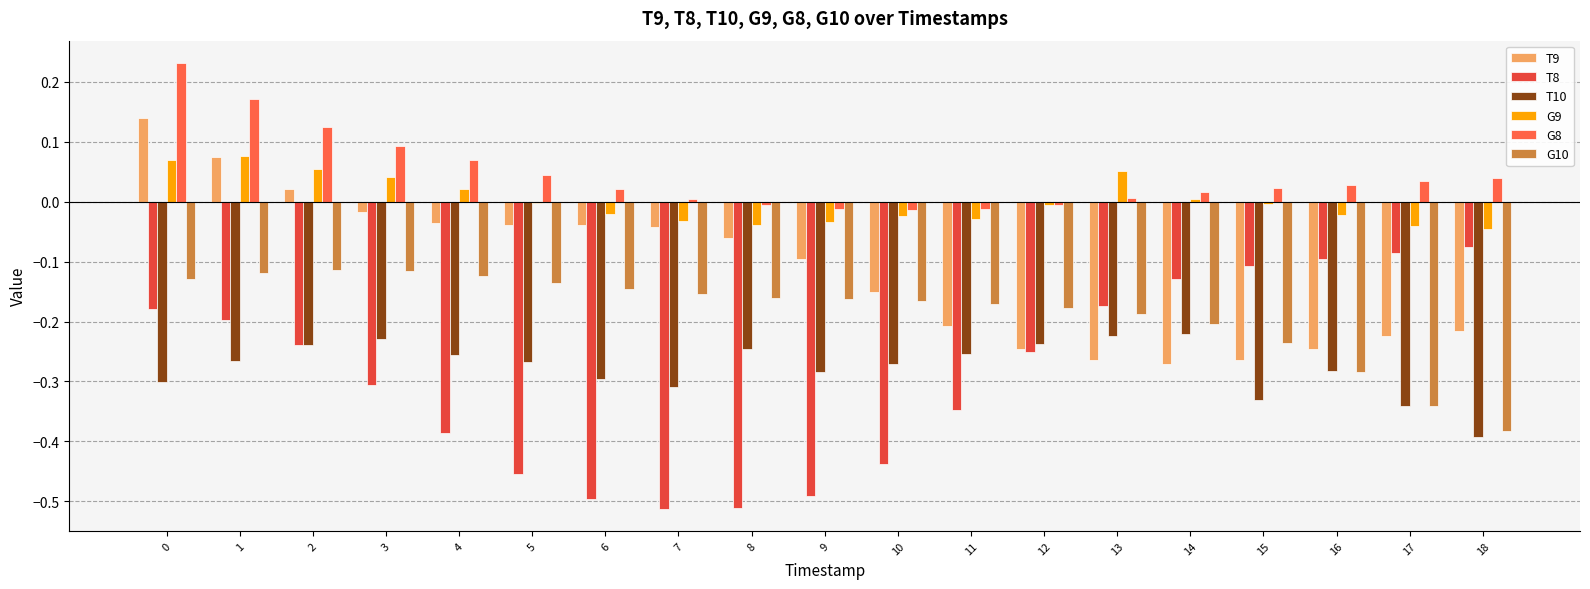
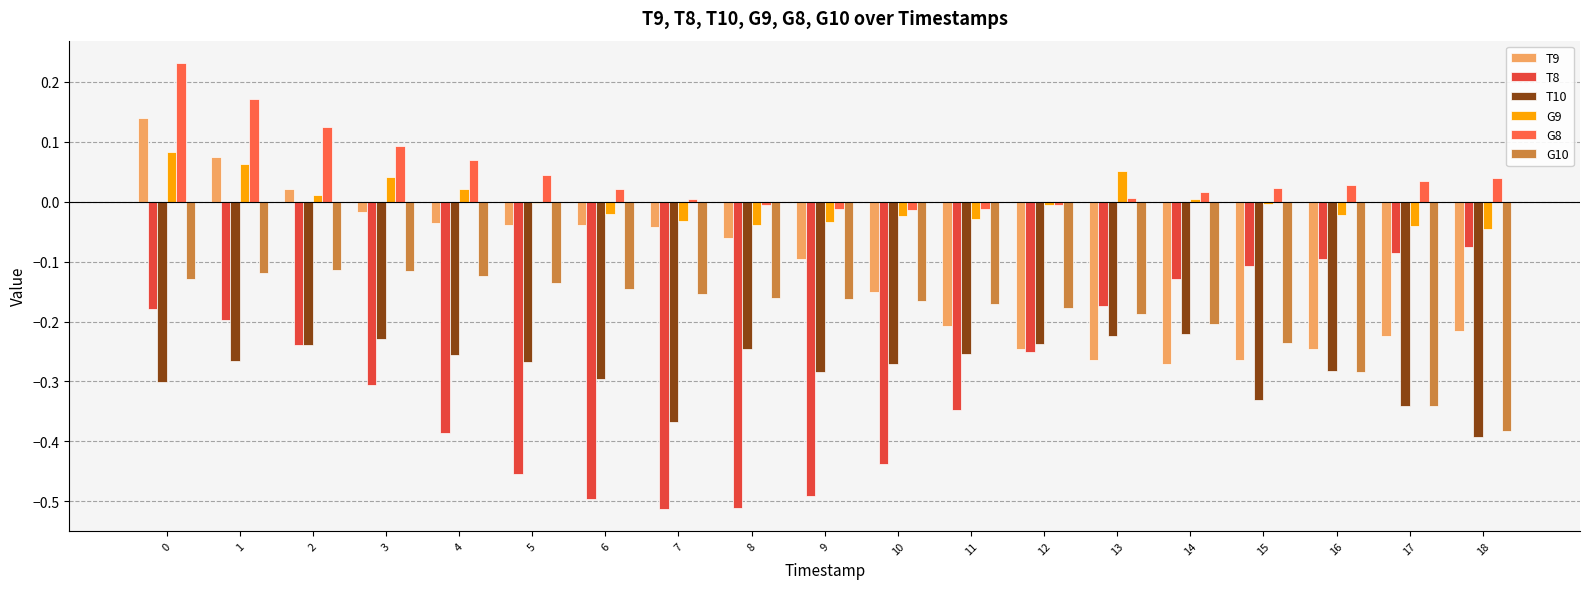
G9, 0: 0.07 -> 0.08
G9, 1: 0.08 -> 0.06
G9, 2: 0.05 -> 0.01
T10, 7: -0.31 -> -0.37
